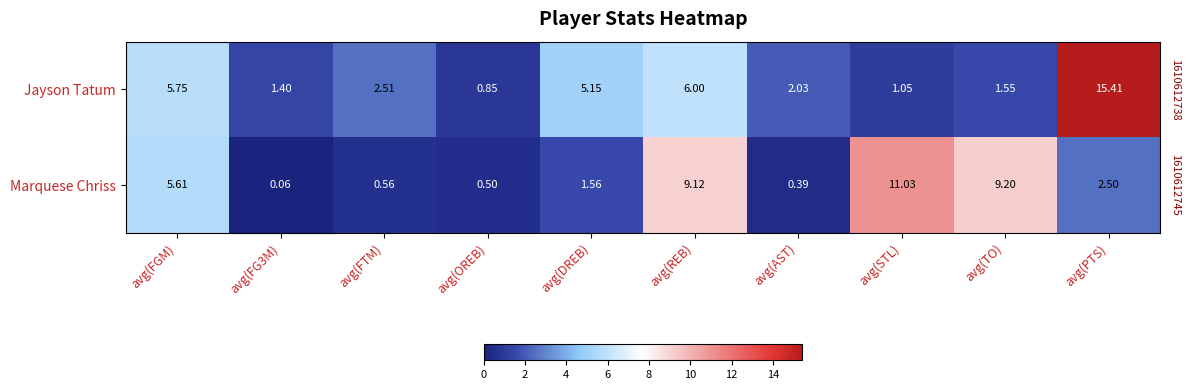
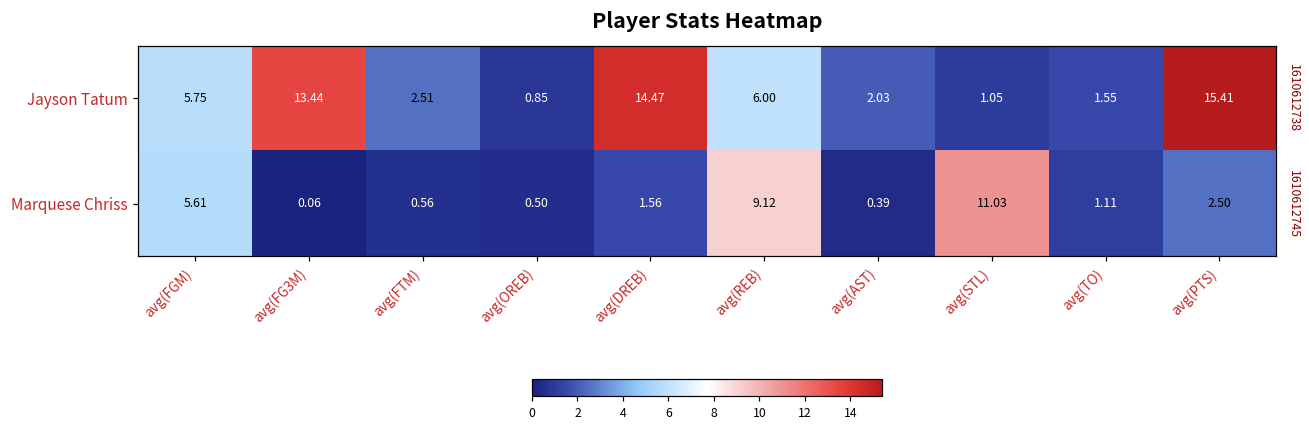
Jayson Tatum, avg(FG3M): 1.40 -> 13.44
Jayson Tatum, avg(DREB): 5.15 -> 14.47
Marquese Chriss, avg(TO): 9.20 -> 1.11
